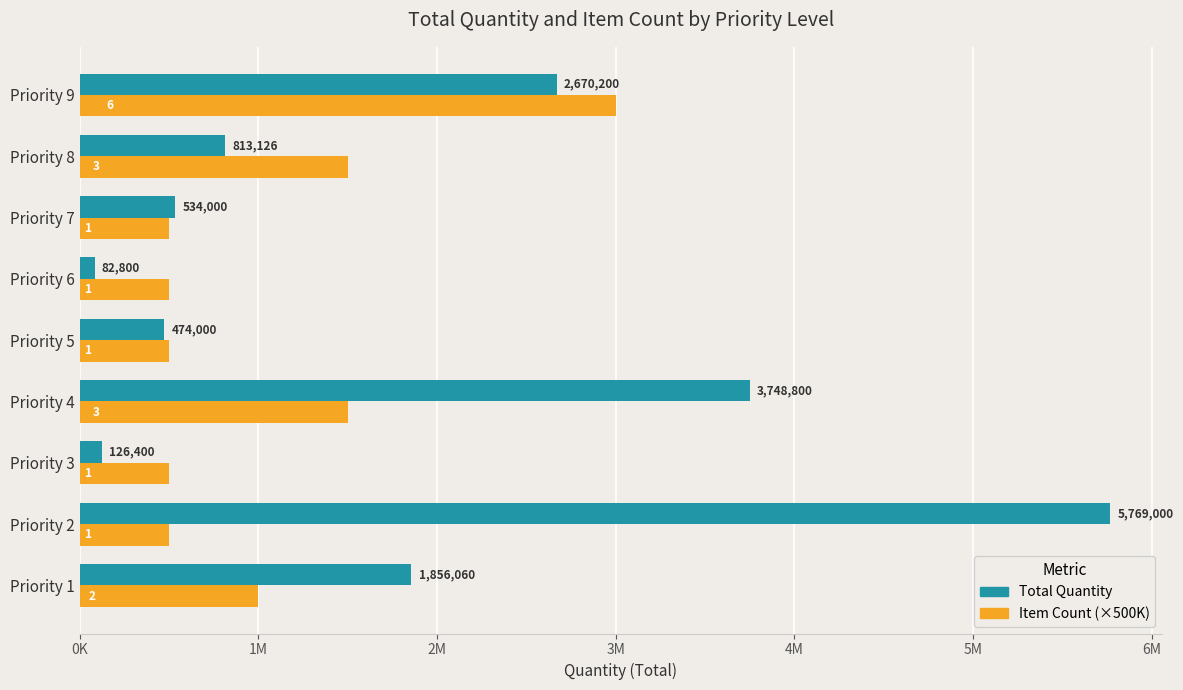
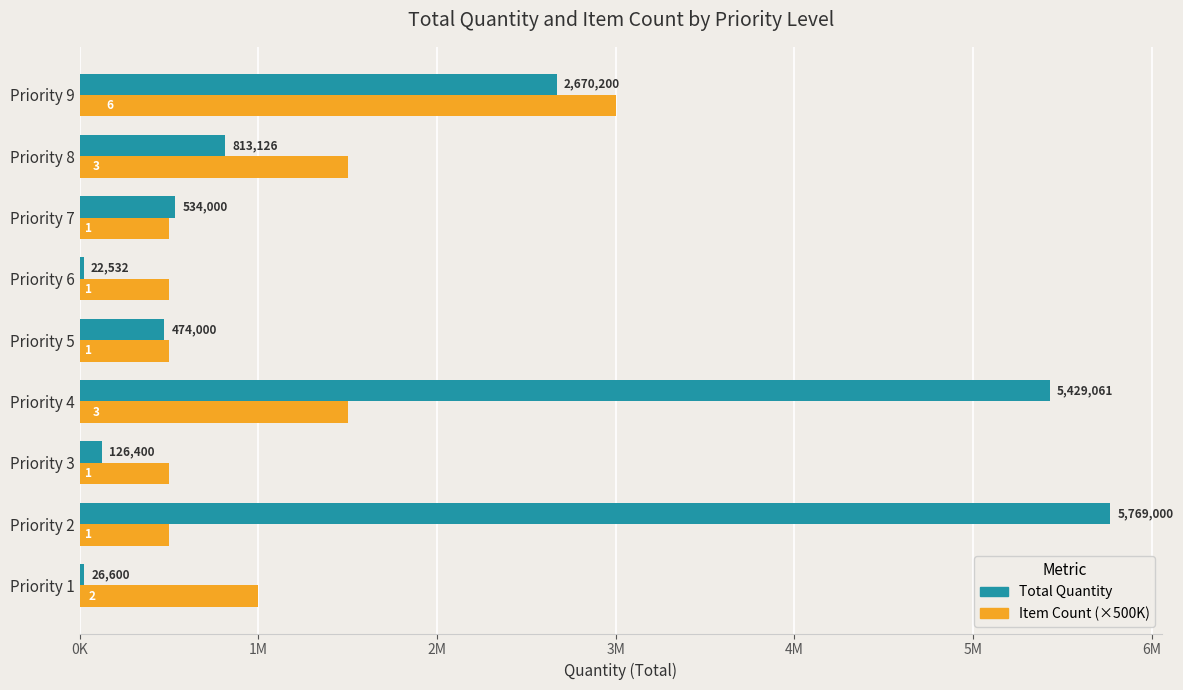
Total Quantity, Priority 6: 82,800 -> 22,532
Total Quantity, Priority 4: 3,748,800 -> 5,429,061
Total Quantity, Priority 1: 1,856,060 -> 26,600
